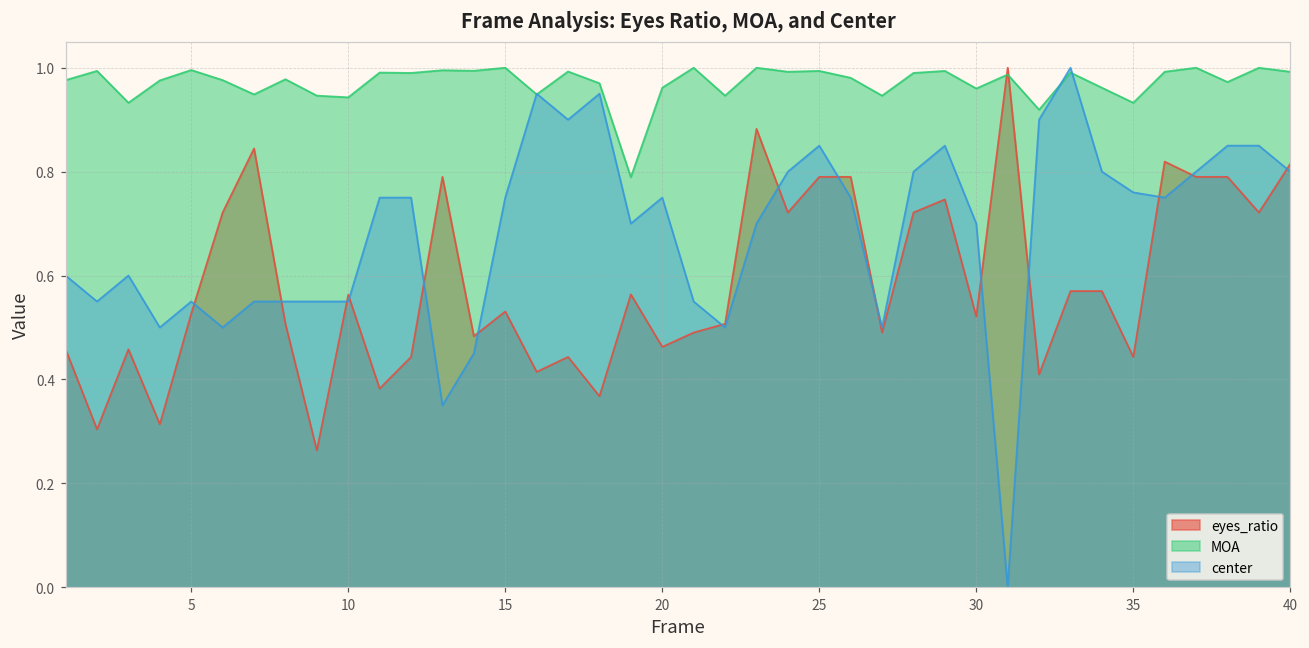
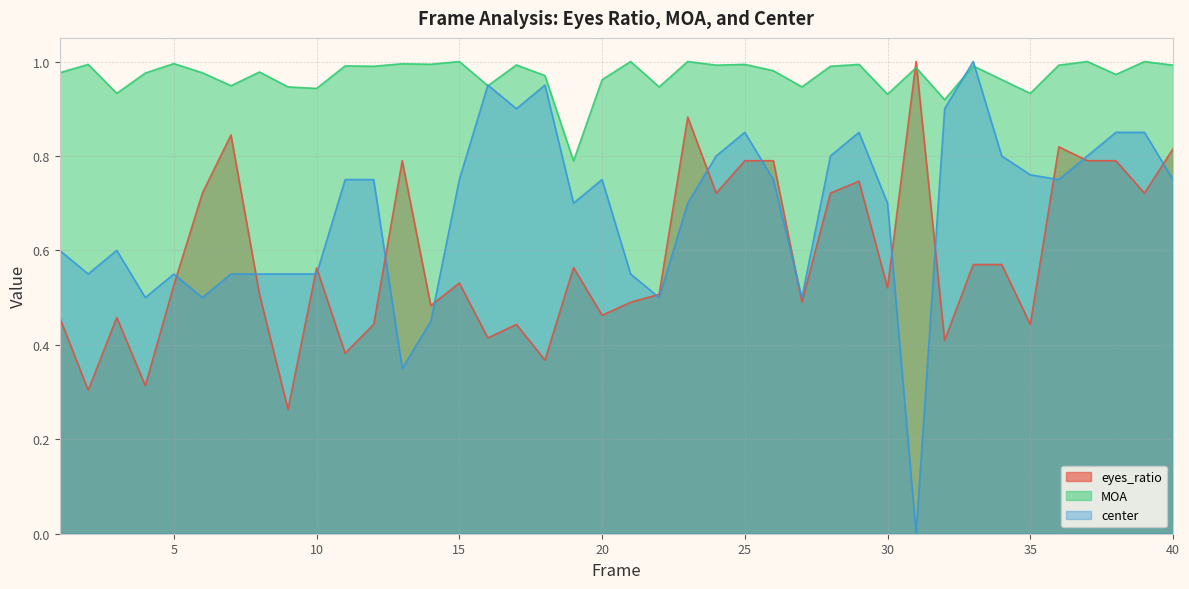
MOA, 30: 0.96 -> 0.93
center, 40: 0.80 -> 0.75
